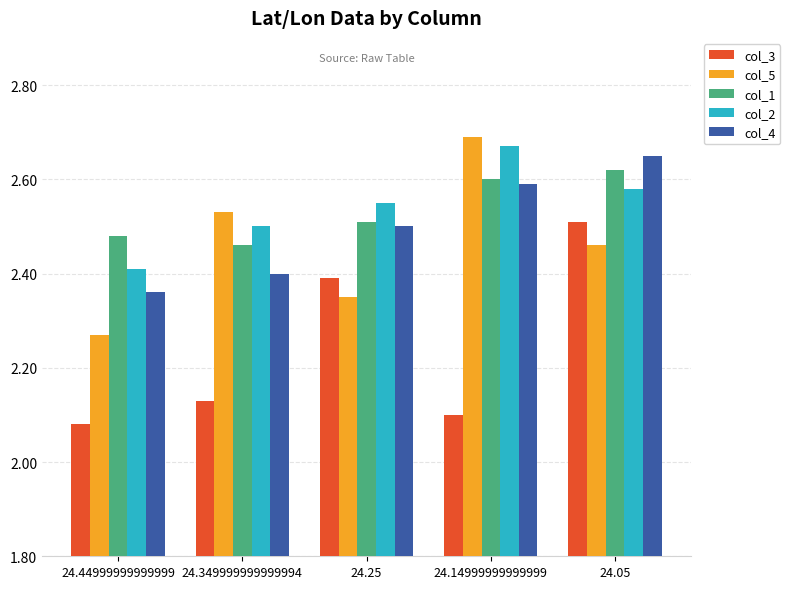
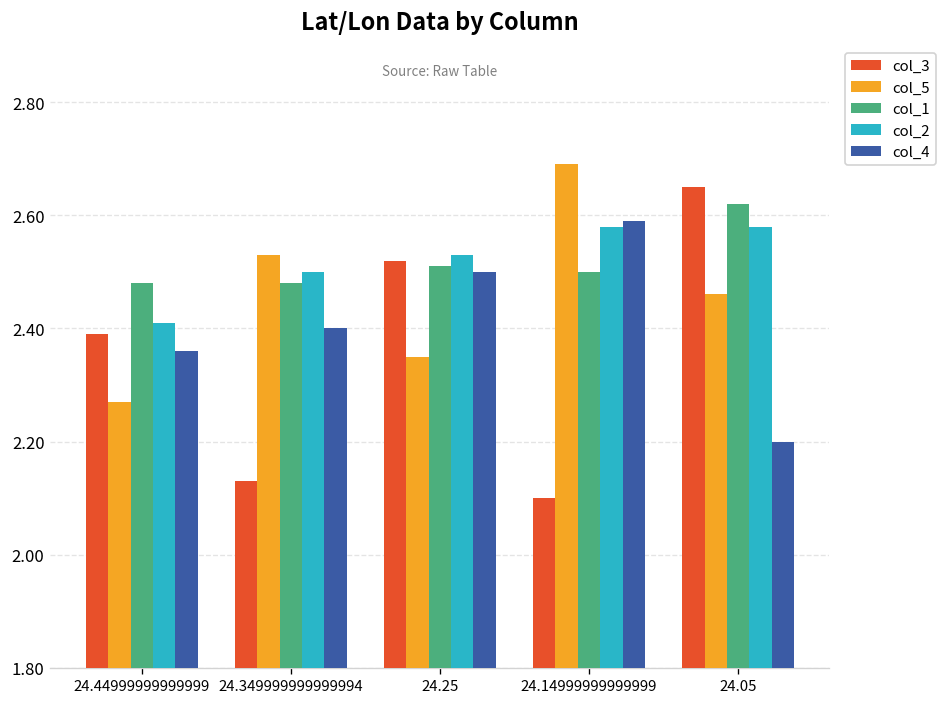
col_3, 24.44999999999999: 2.08 -> 2.39
col_1, 24.349999999999994: 2.46 -> 2.48
col_3, 24.25: 2.39 -> 2.52
col_2, 24.25: 2.55 -> 2.53
col_1, 24.14999999999999: 2.6 -> 2.5
col_2, 24.14999999999999: 2.67 -> 2.58
col_3, 24.05: 2.51 -> 2.65
col_4, 24.05: 2.65 -> 2.20
